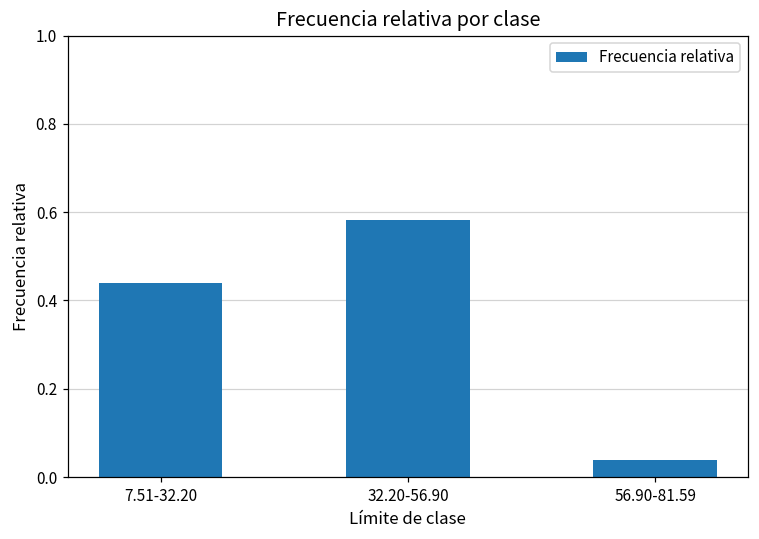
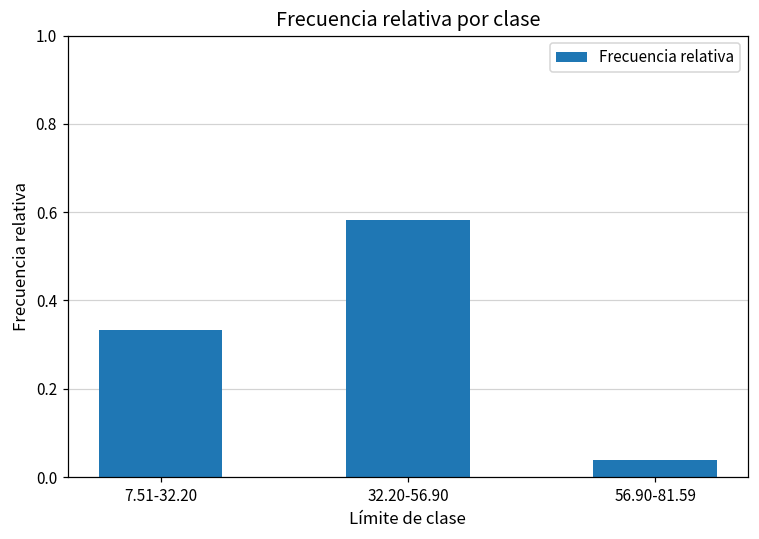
7.51-32.20: 0.44 -> 0.33
